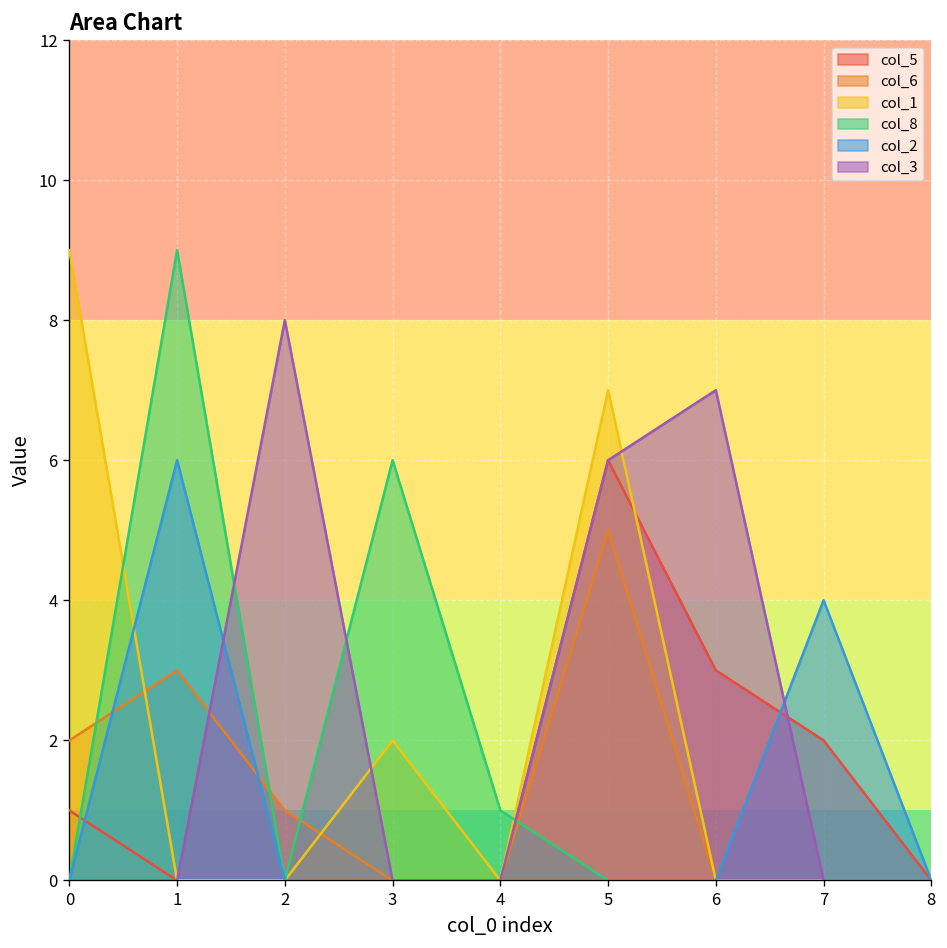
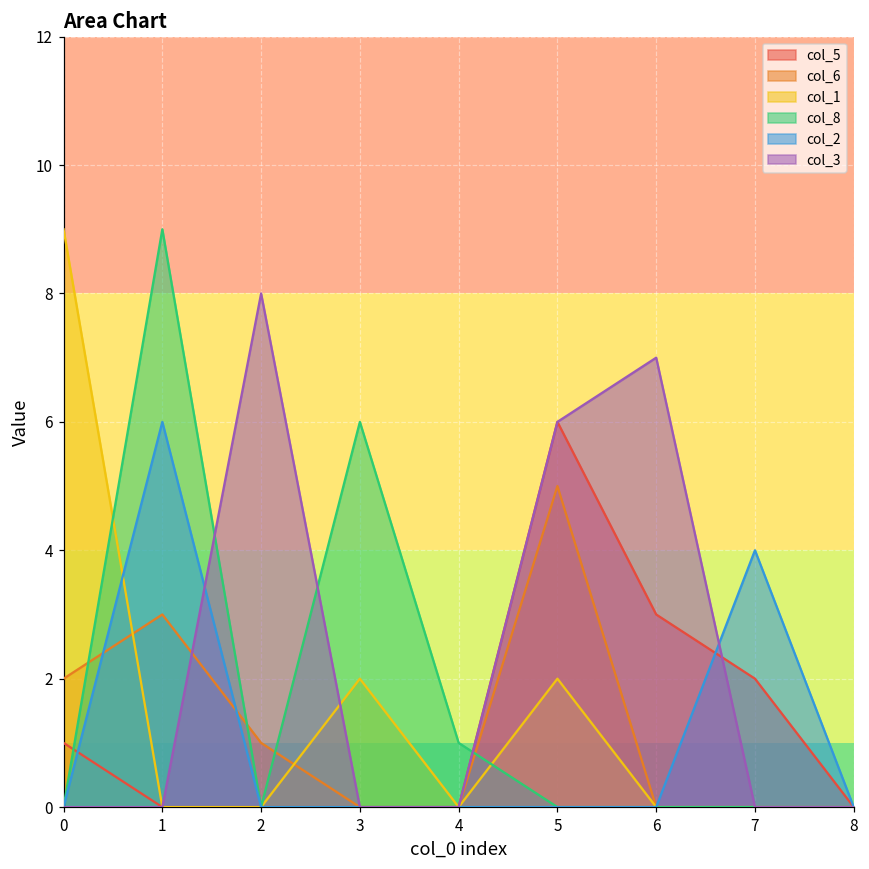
col_1, 5: 7 -> 2
